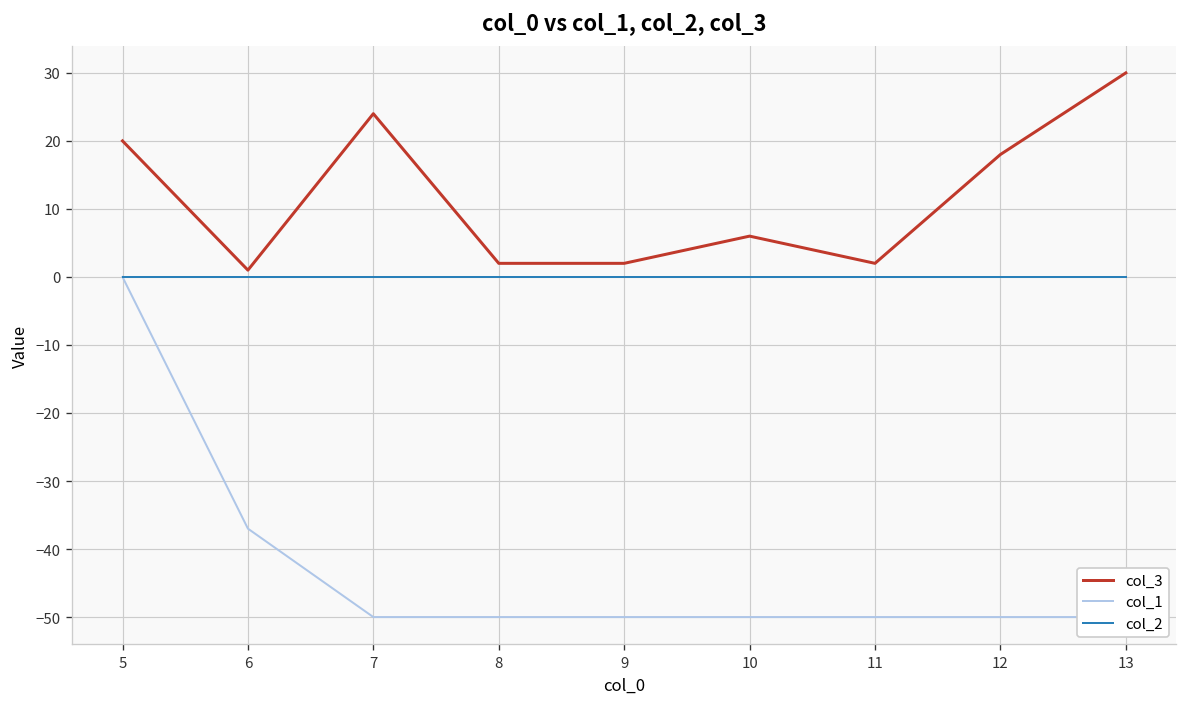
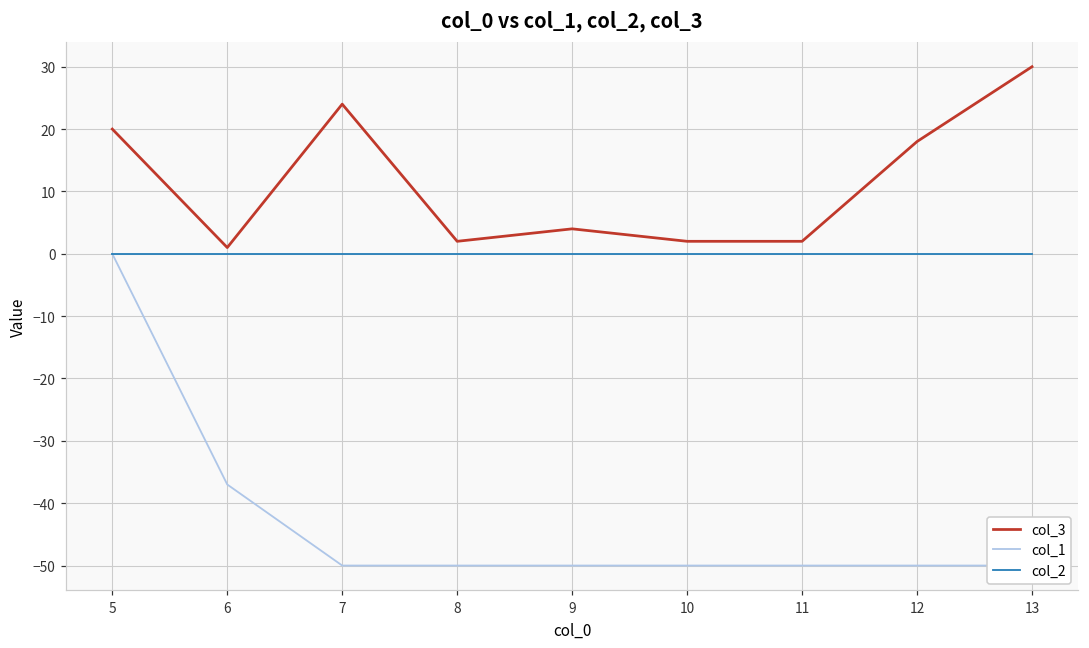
col_3, 9: 2 -> 4
col_3, 10: 6 -> 2
